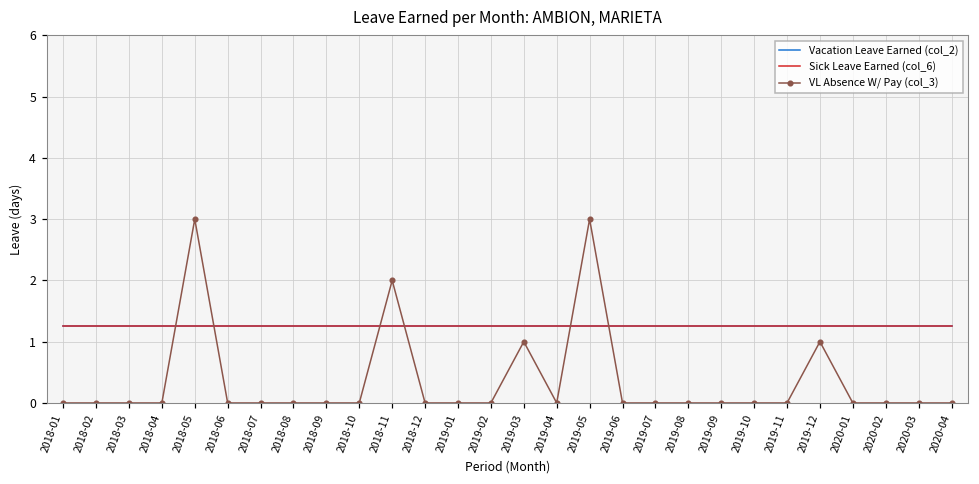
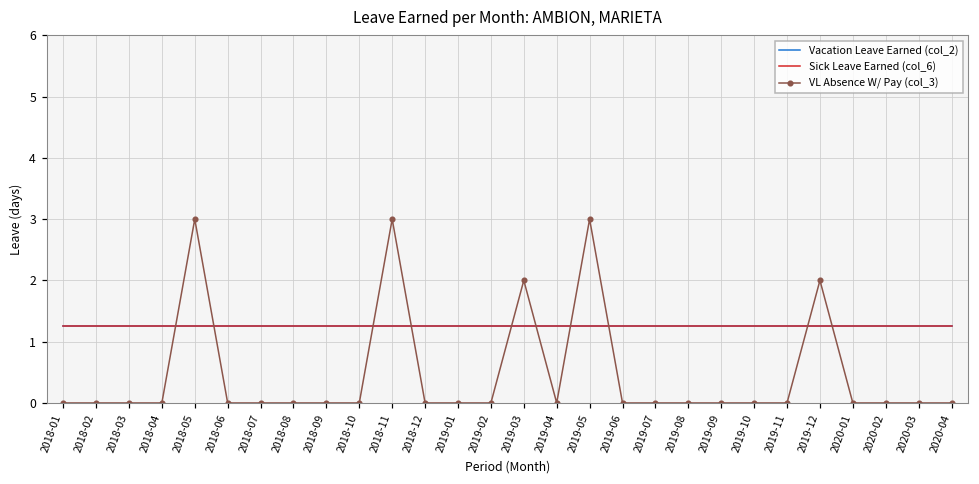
VL Absence W/ Pay (col_3), 2018-11: 2 -> 3
VL Absence W/ Pay (col_3), 2019-03: 1 -> 2
VL Absence W/ Pay (col_3), 2019-12: 1 -> 2
